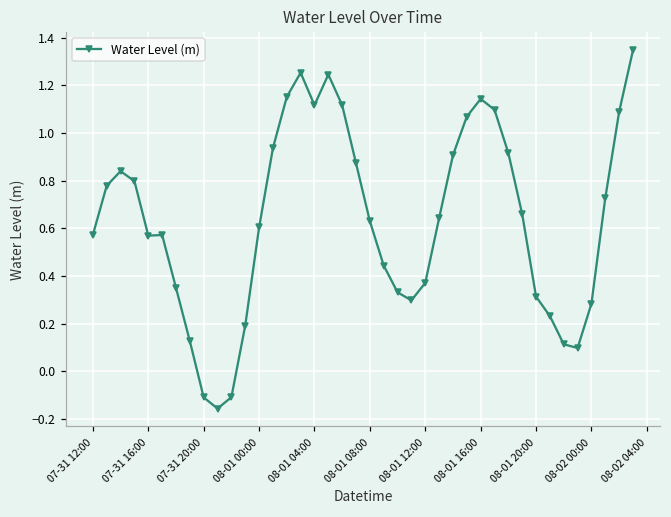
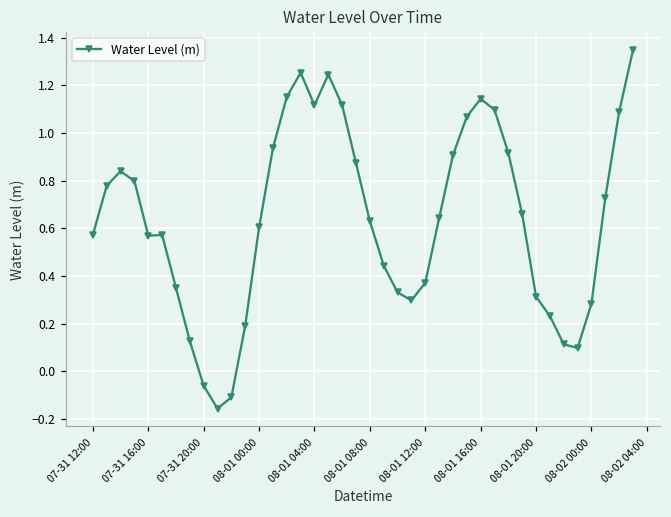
07-31 20:00: -0.11 -> -0.06
